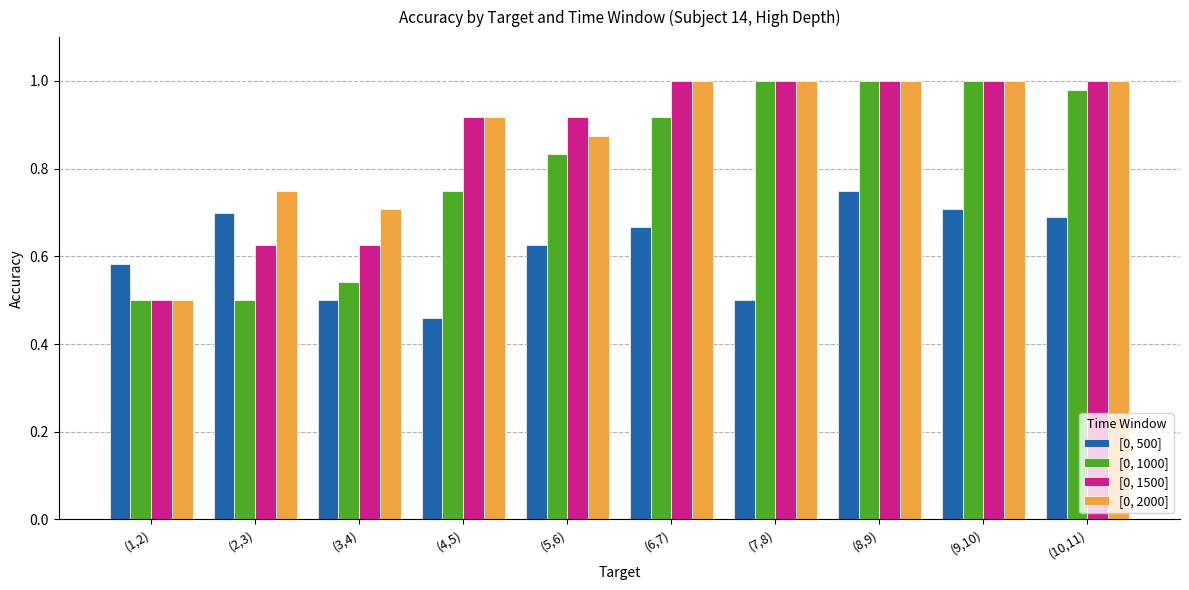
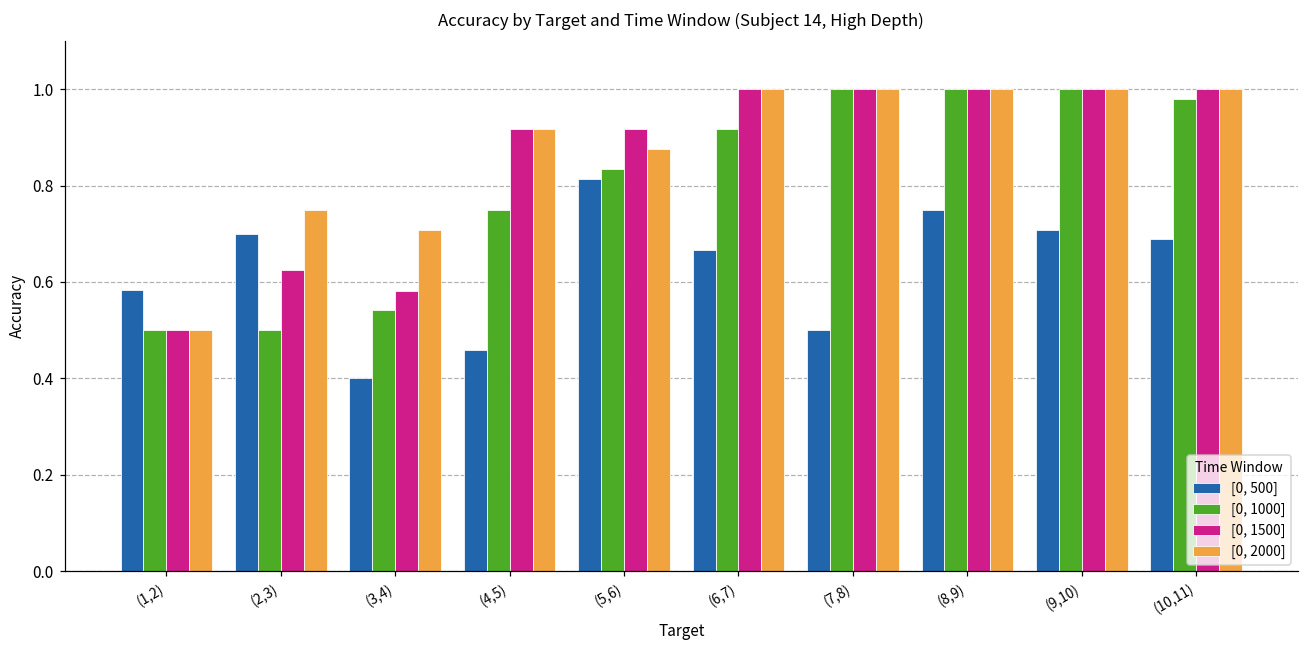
[0, 500], (3,4): 0.5 -> 0.4
[0, 1500], (3,4): 0.63 -> 0.58
[0, 500], (5,6): 0.63 -> 0.81
